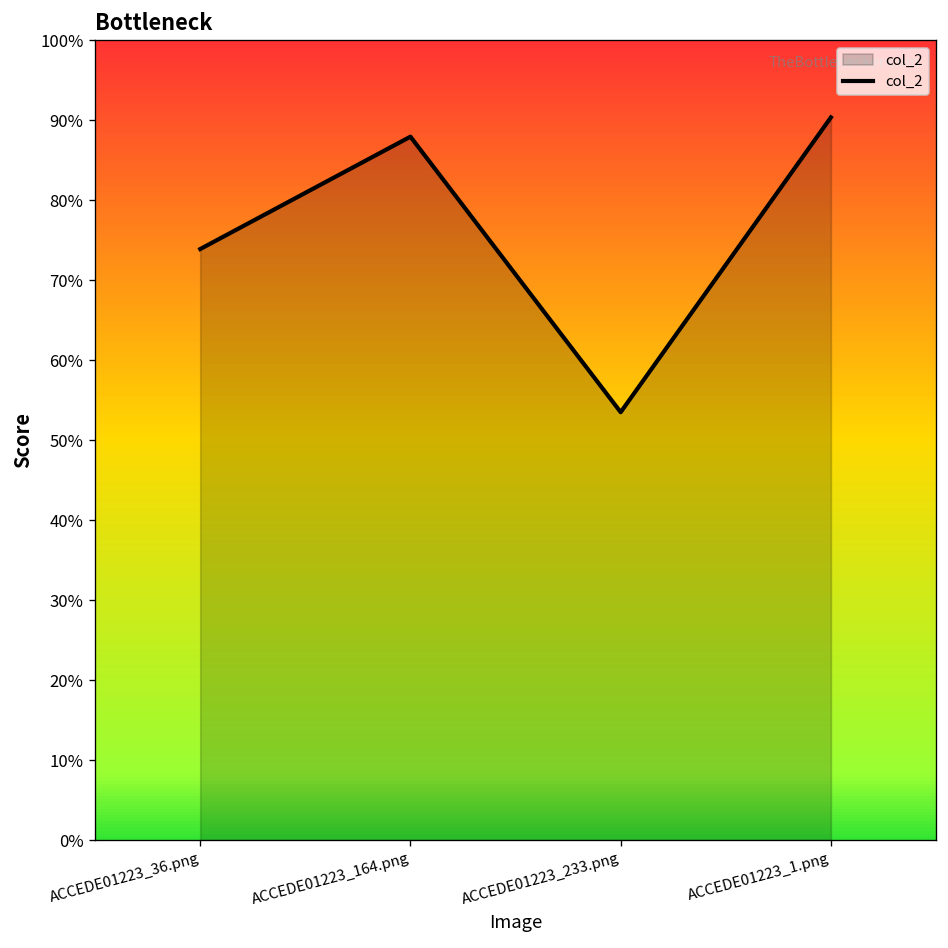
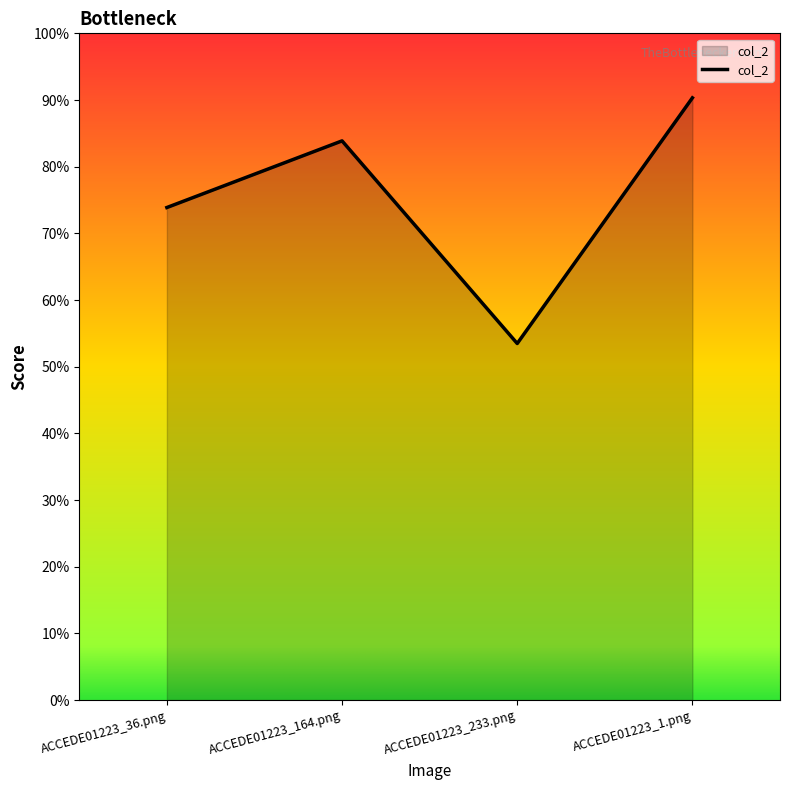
ACCEDE01223_164.png: 88% -> 84%
